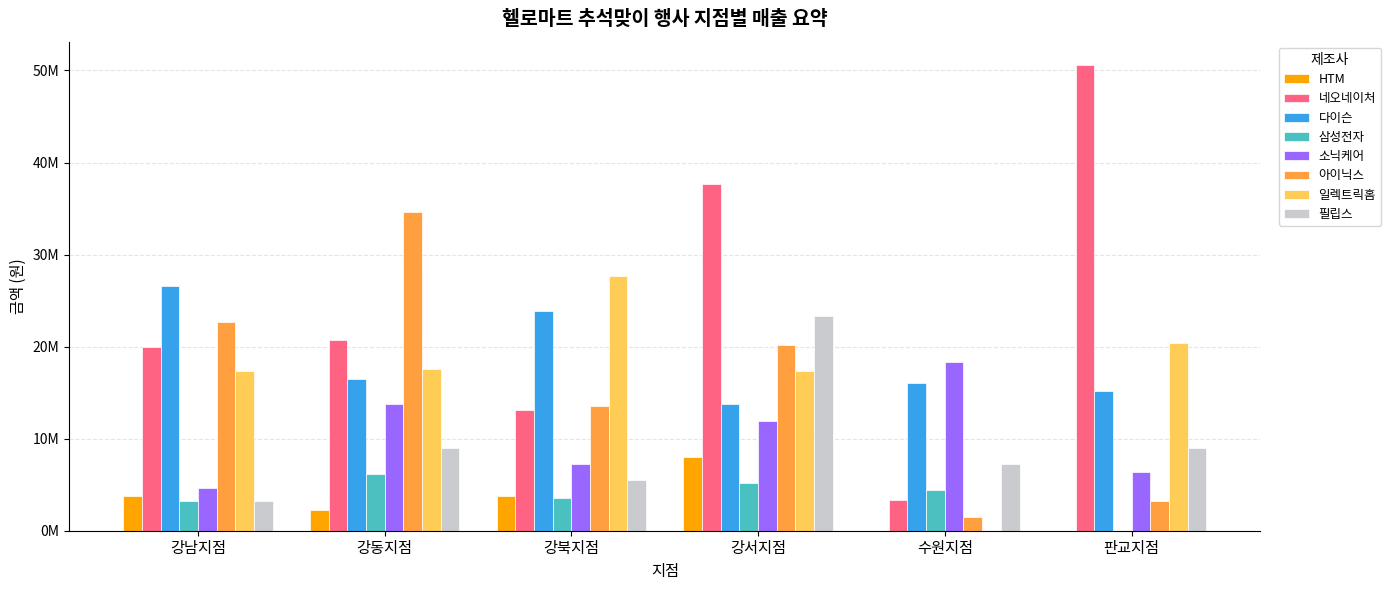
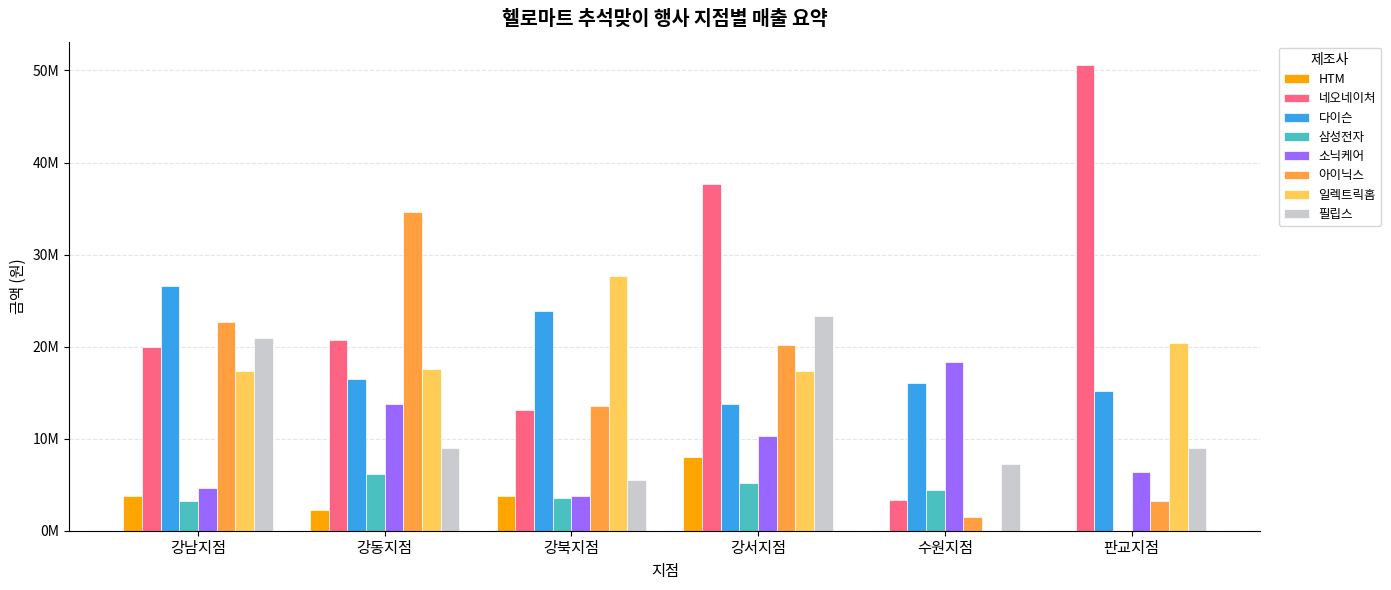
필립스, 강남지점: 3000000 -> 21000000
소닉케어, 강북지점: 7000000 -> 4000000
소닉케어, 강서지점: 12000000 -> 10000000
